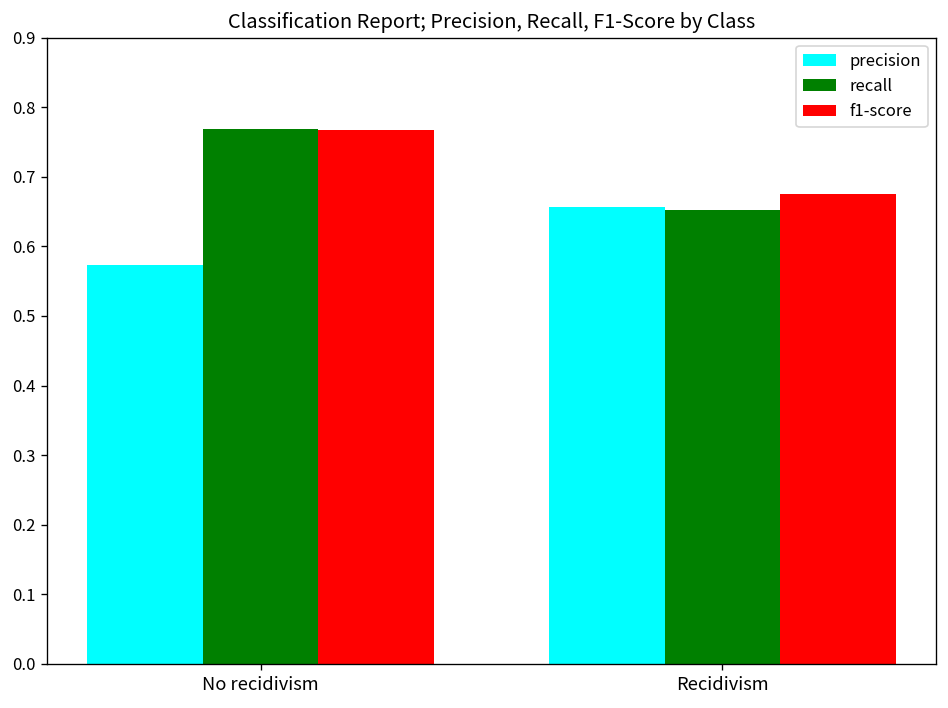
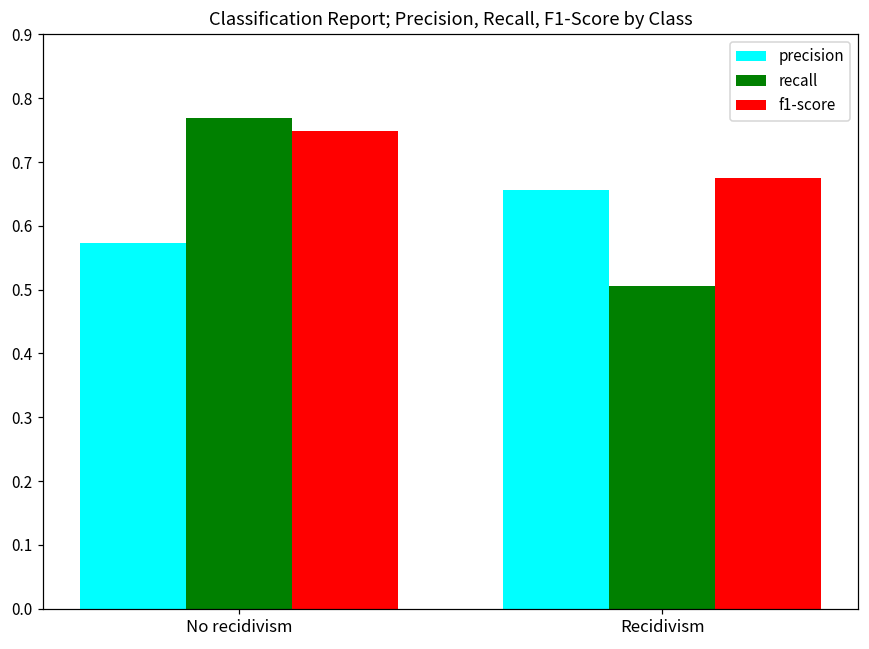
f1-score, No recidivism: 0.77 -> 0.75
recall, Recidivism: 0.65 -> 0.51
